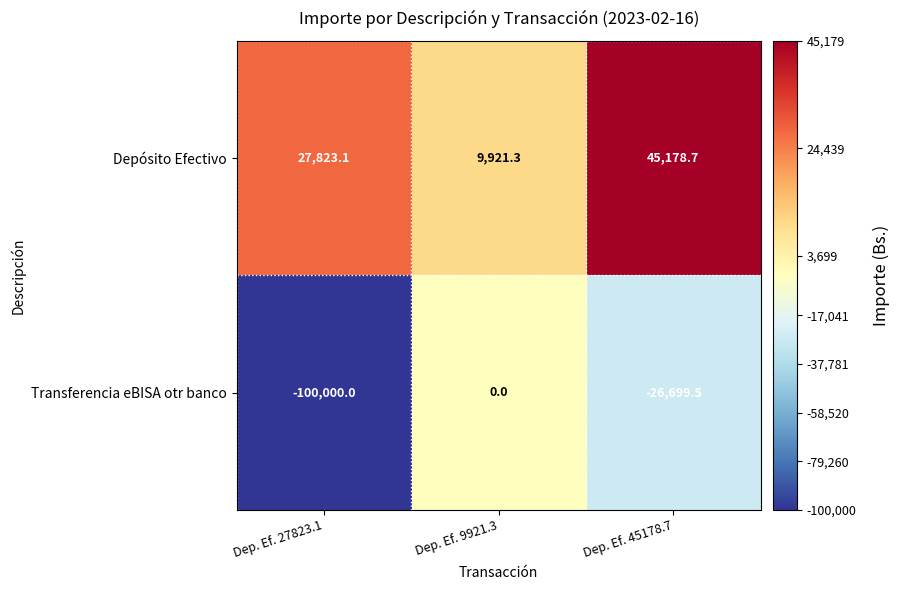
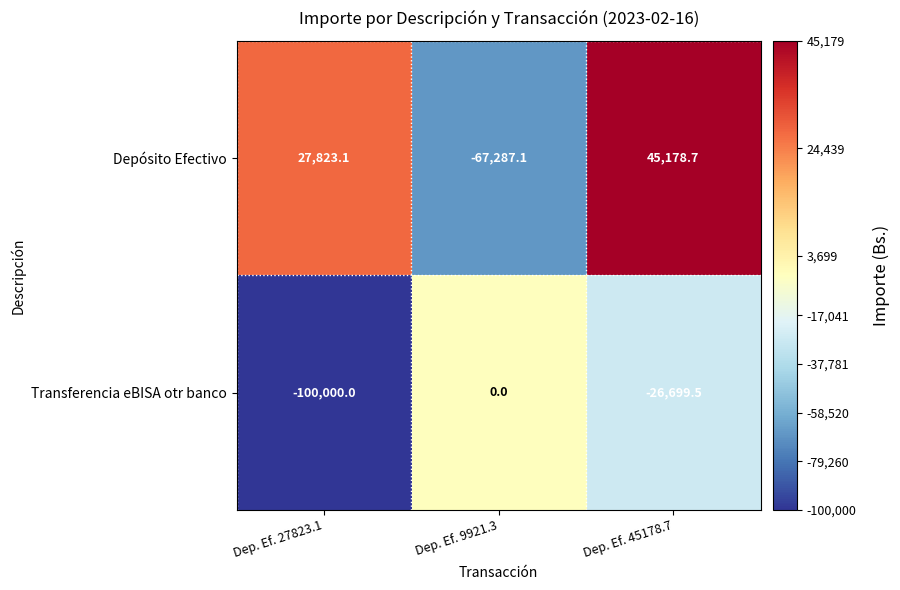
Depósito Efectivo, Dep. Ef. 9921.3: 9,921.3 -> -67,287.1
